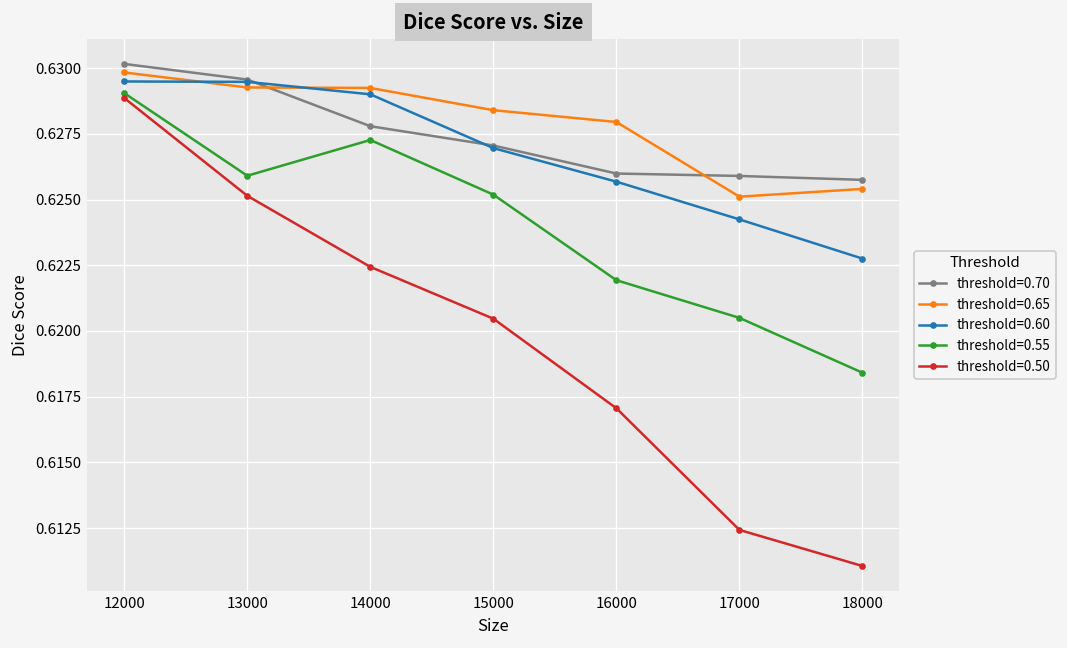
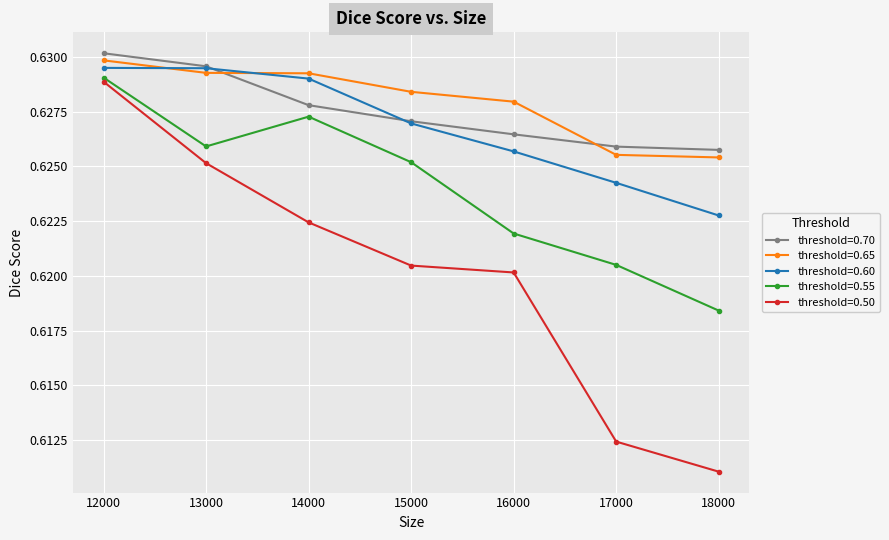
threshold=0.70, 16000: 0.6260 -> 0.6265
threshold=0.50, 16000: 0.6171 -> 0.6202
threshold=0.65, 17000: 0.6251 -> 0.6255
